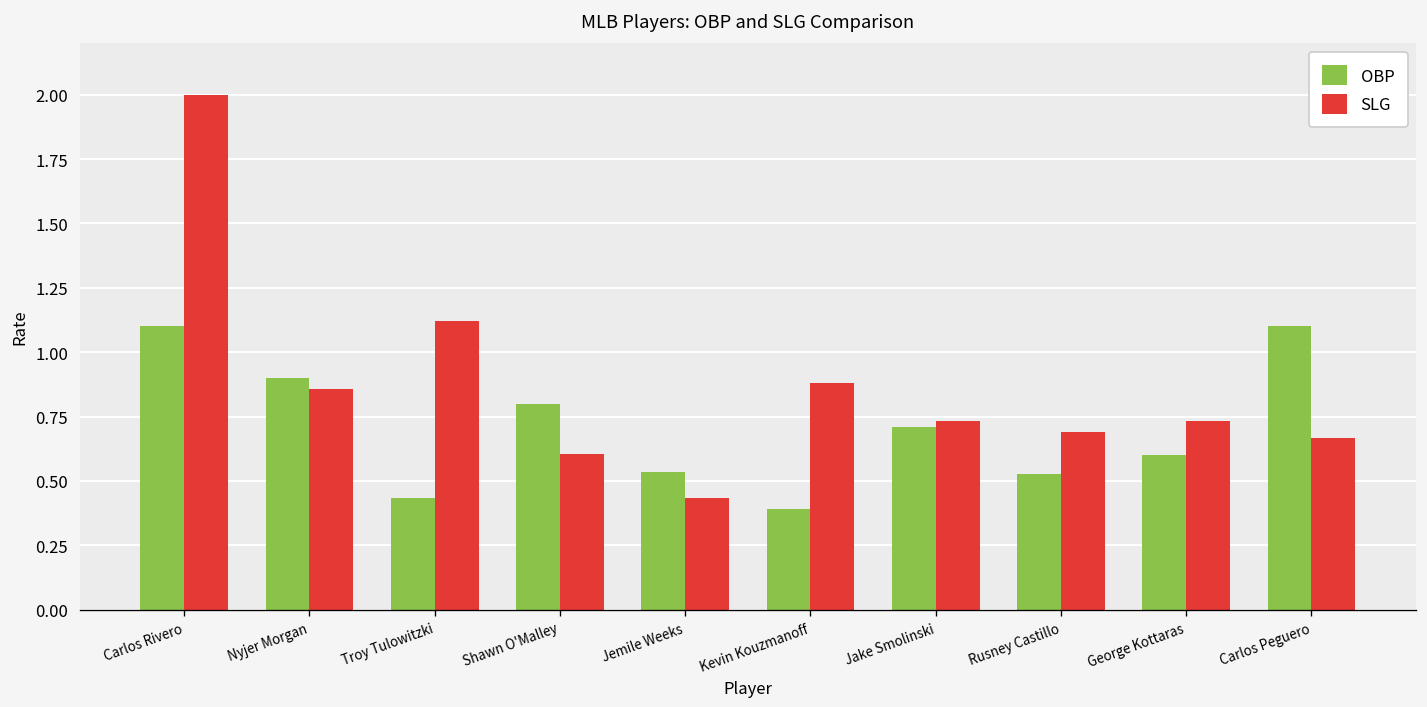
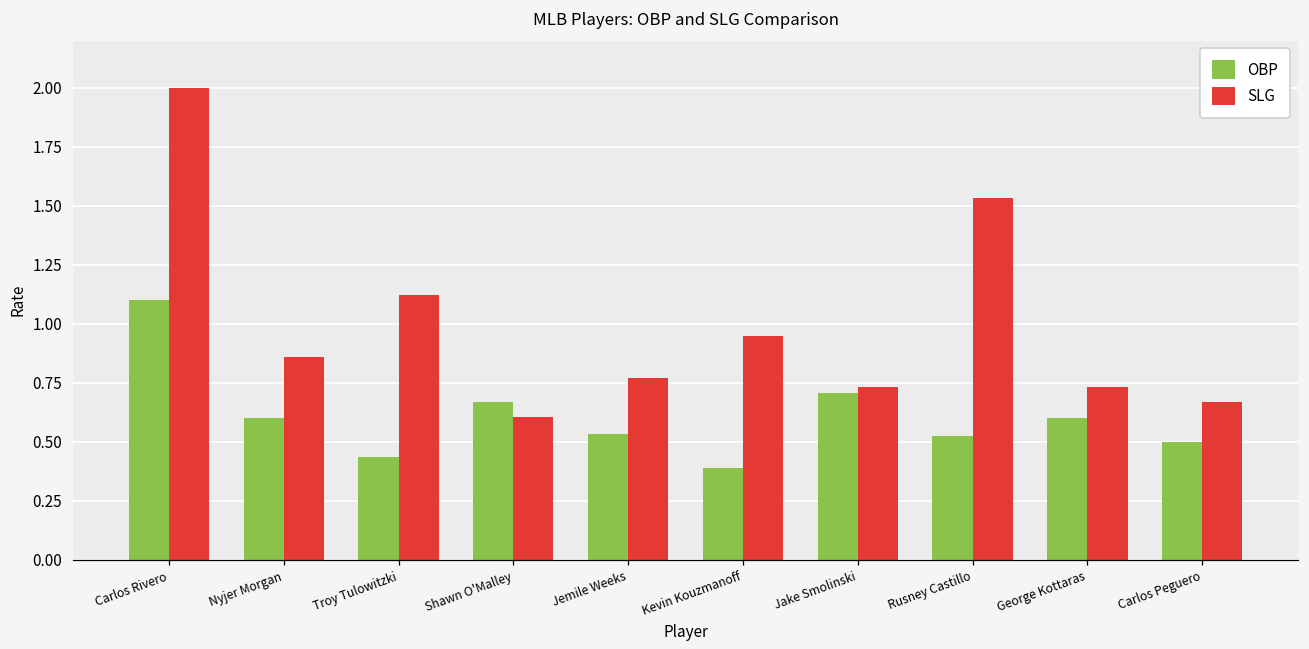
OBP, Nyjer Morgan: 0.9 -> 0.6
OBP, Shawn O'Malley: 0.80 -> 0.67
SLG, Jemile Weeks: 0.44 -> 0.77
SLG, Kevin Kouzmanoff: 0.88 -> 0.95
SLG, Rusney Castillo: 0.69 -> 1.53
OBP, Carlos Peguero: 1.1 -> 0.5
